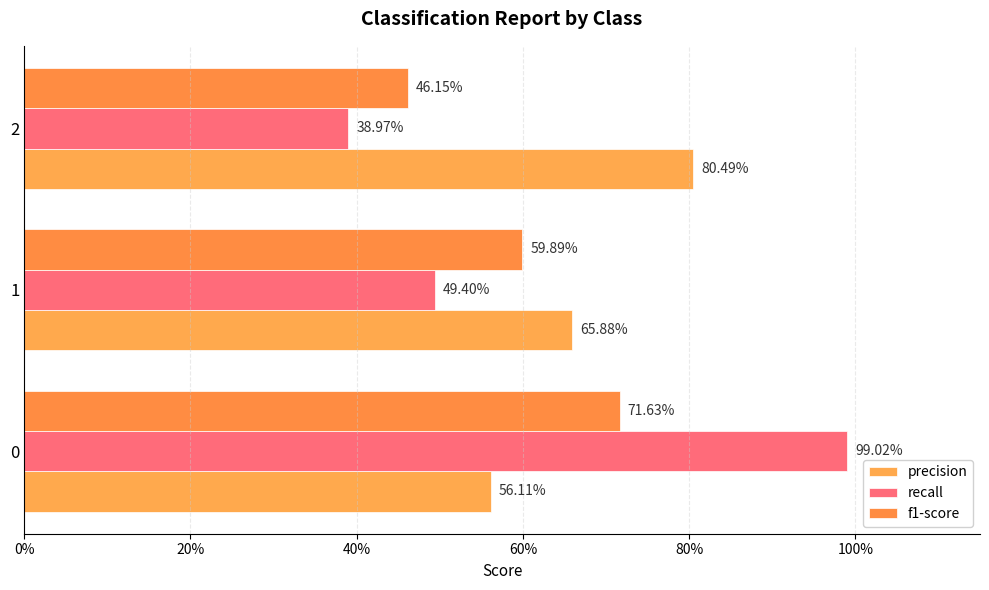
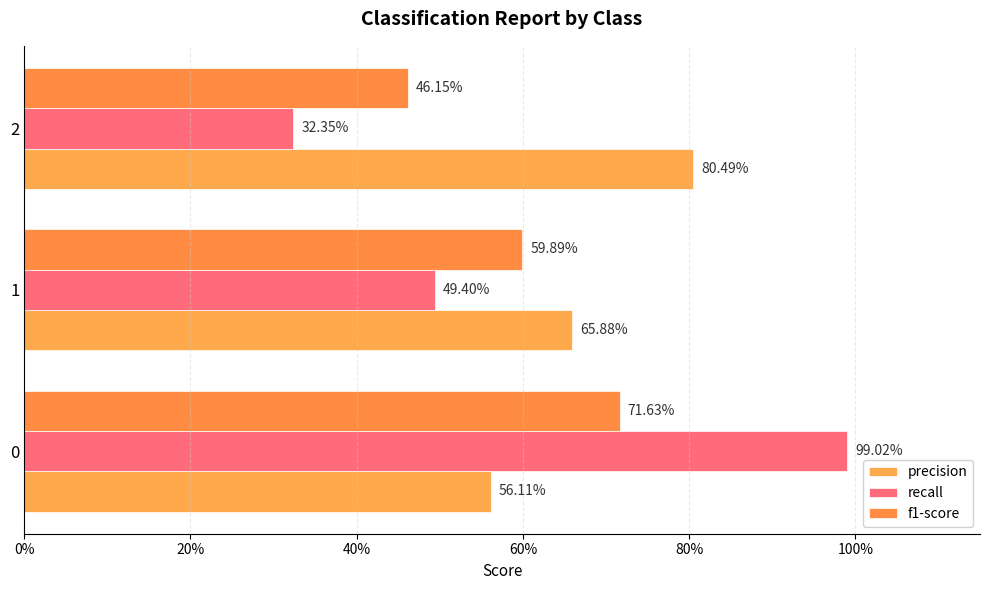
recall, 2: 38.97% -> 32.35%
